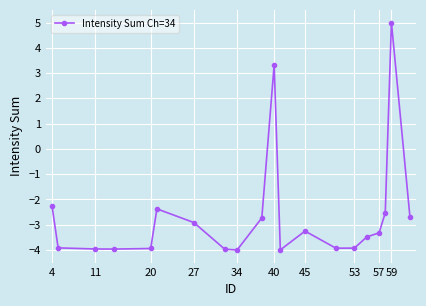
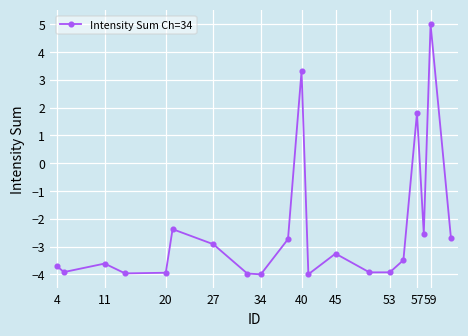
4: -2.2 -> -3.7
11: -4.0 -> -3.6
57: -3.3 -> 1.8
